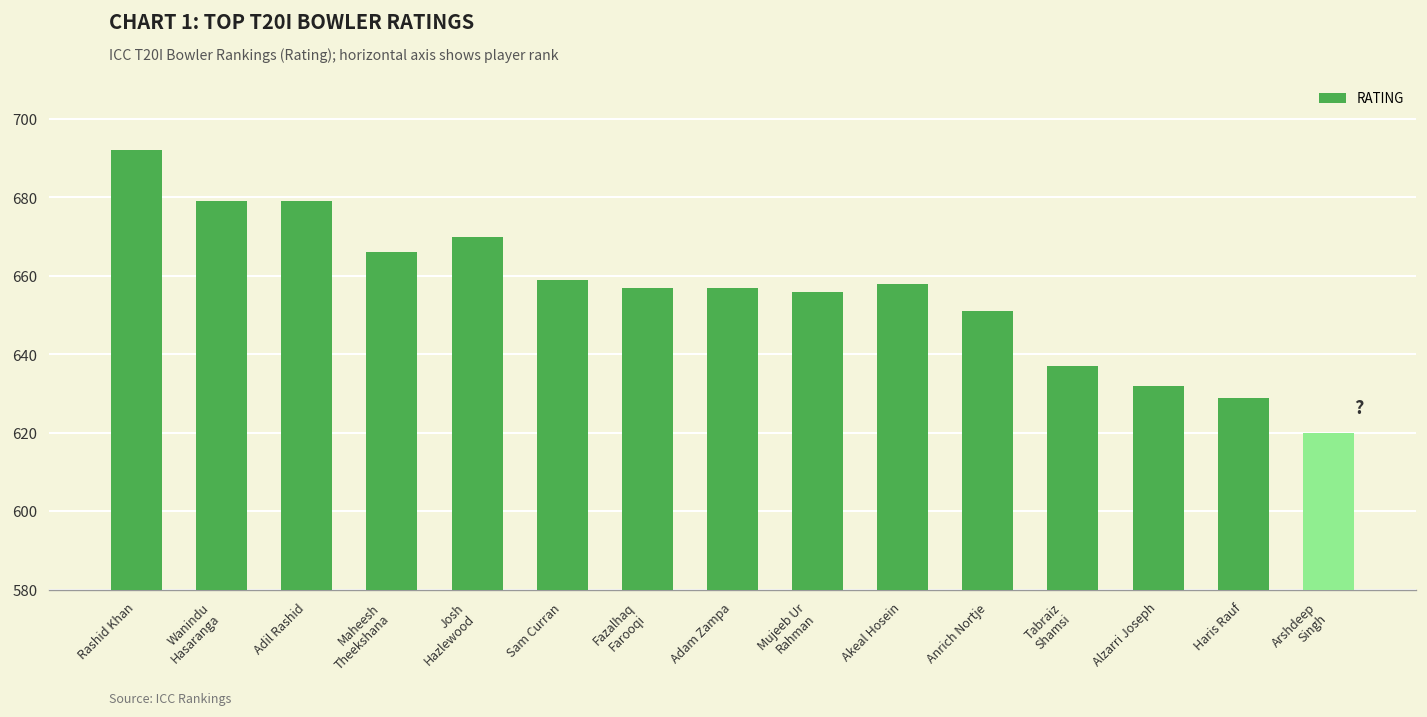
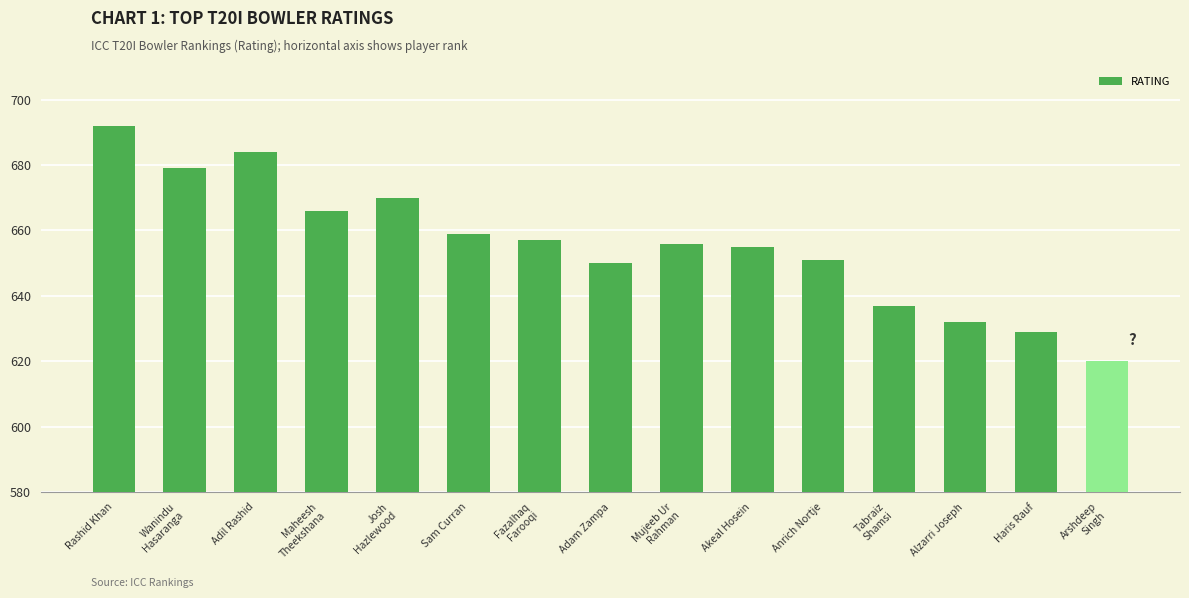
Adil Rashid: 679 -> 684
Adam Zampa: 657 -> 650
Akeal Hosein: 658 -> 655
